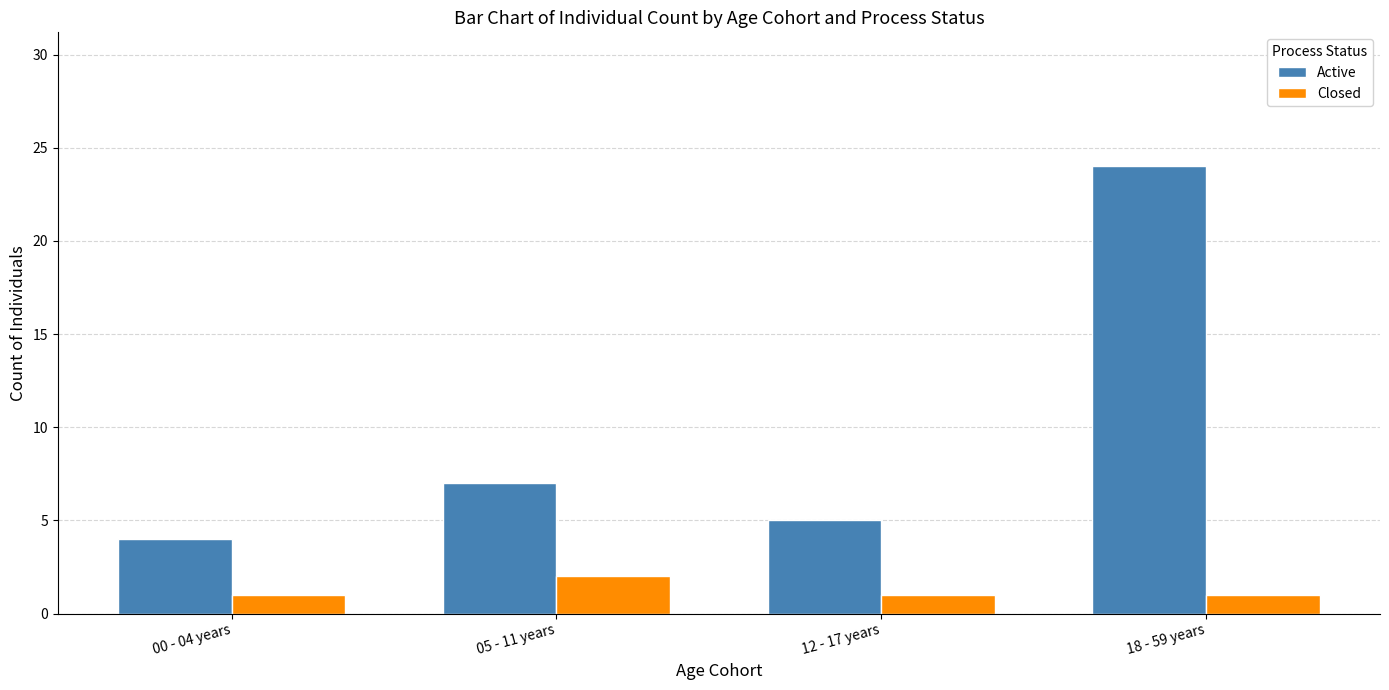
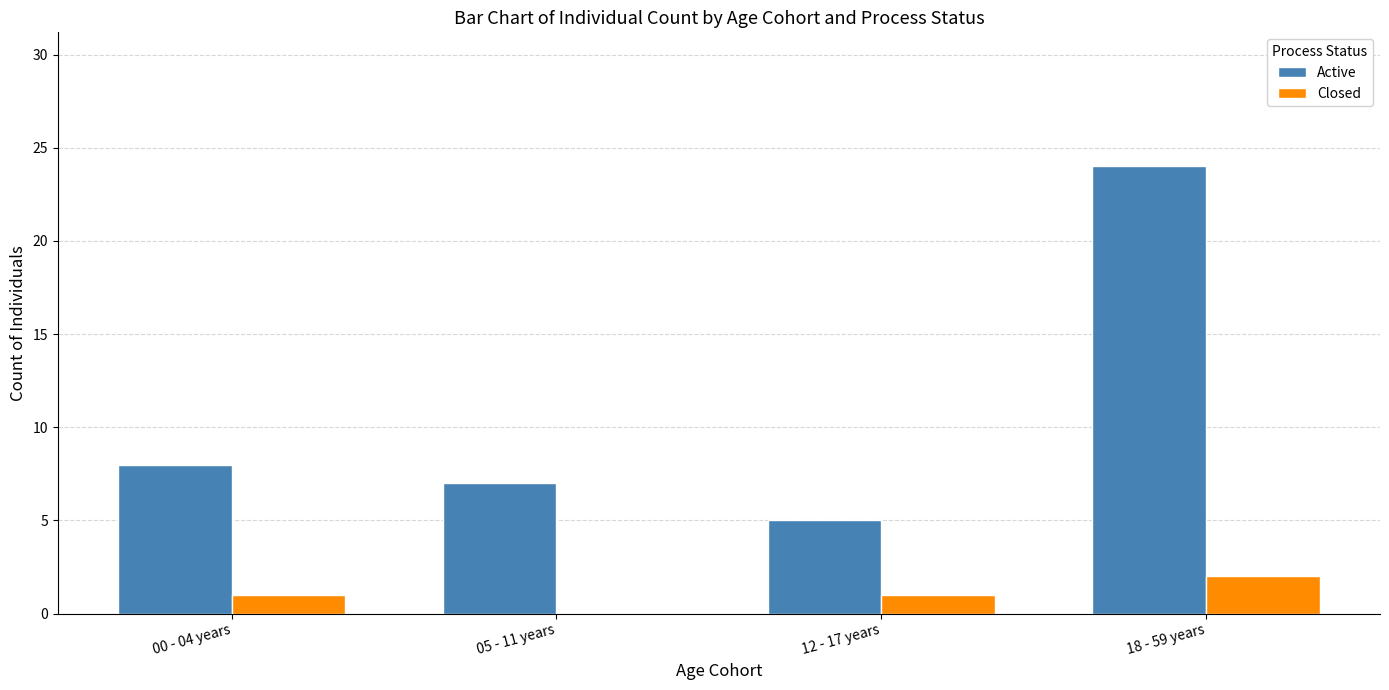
Active, 00 - 04 years: 4 -> 8
Closed, 05 - 11 years: 2 -> 0
Closed, 18 - 59 years: 1 -> 2
